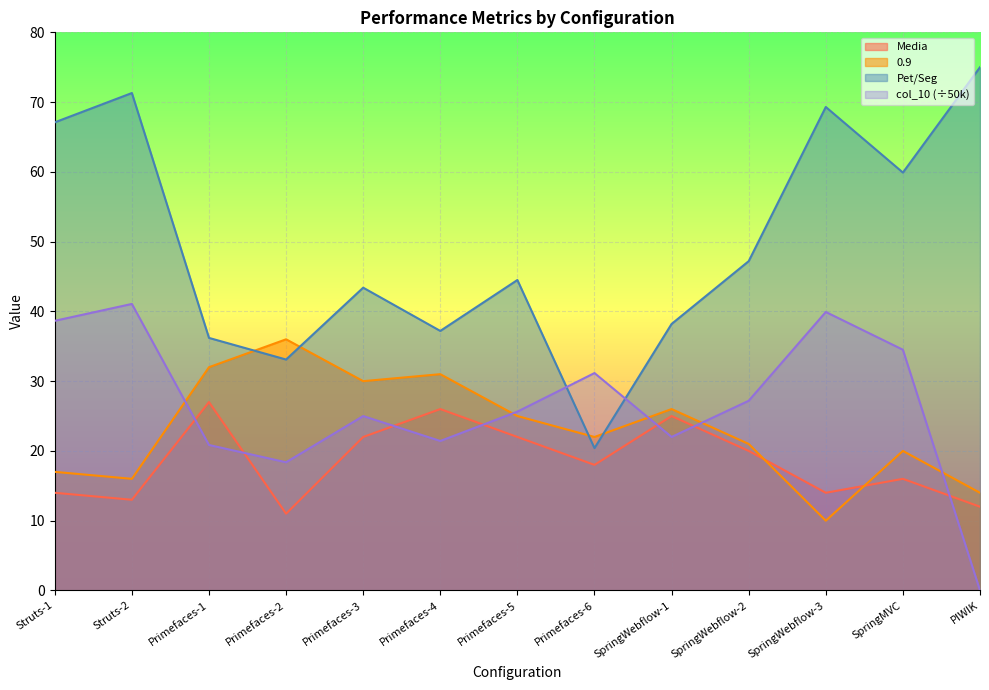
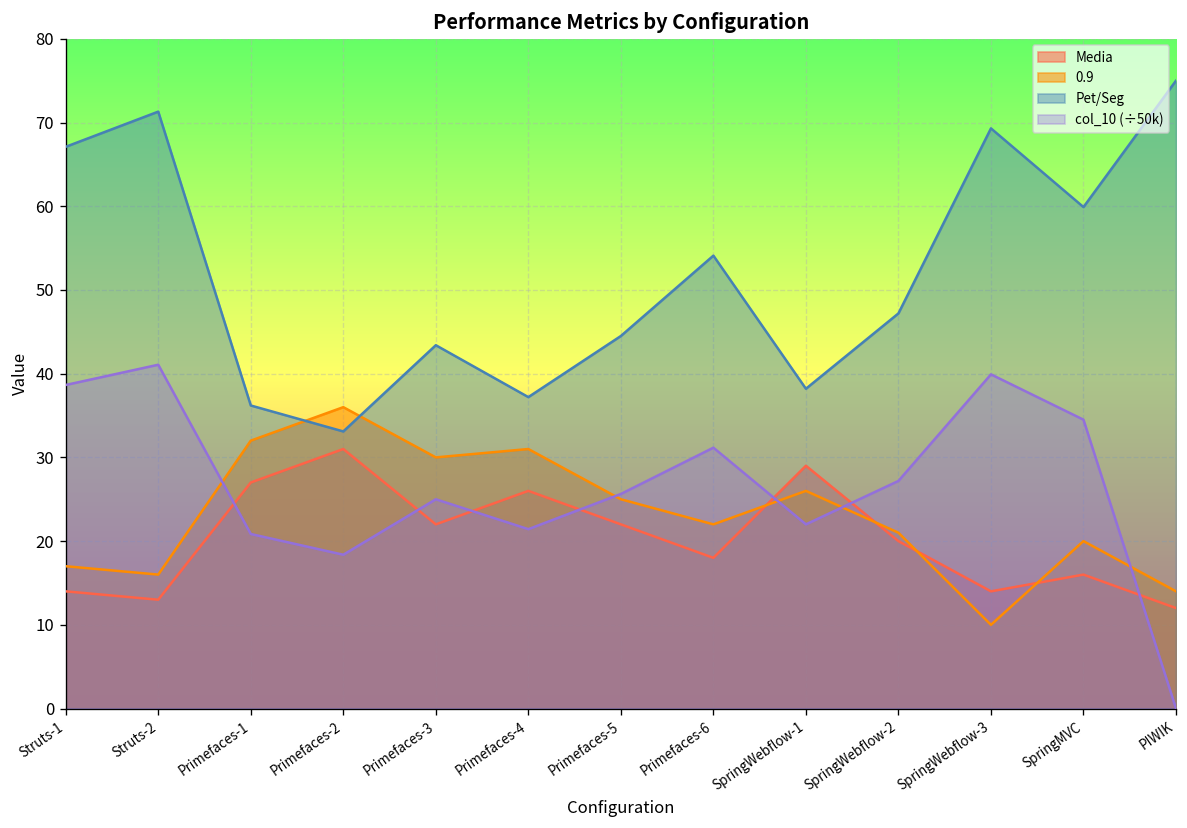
Media, Primefaces-2: 11 -> 31
Pet/Seg, Primefaces-6: 20 -> 54
Media, SpringWebflow-1: 25 -> 29
